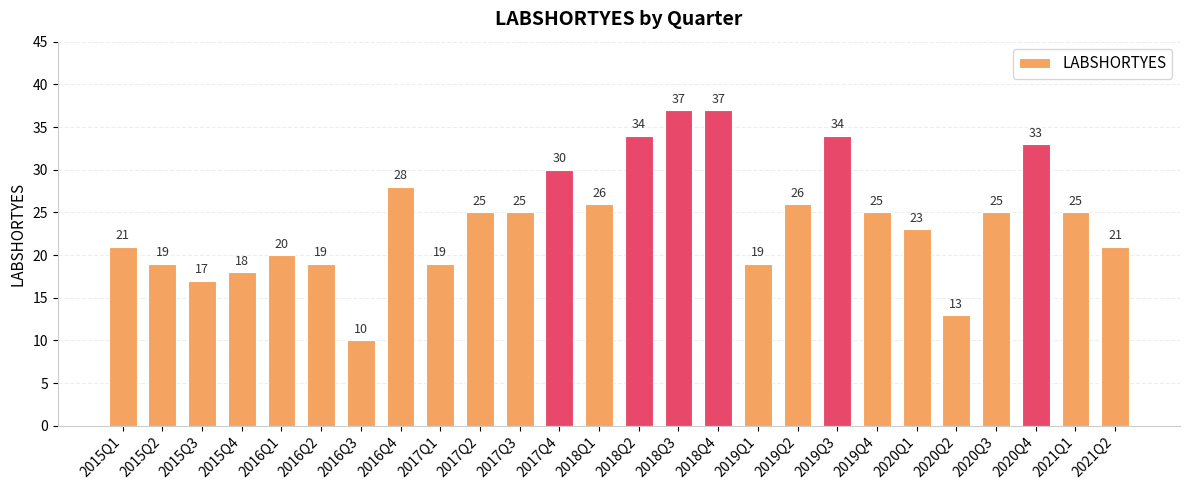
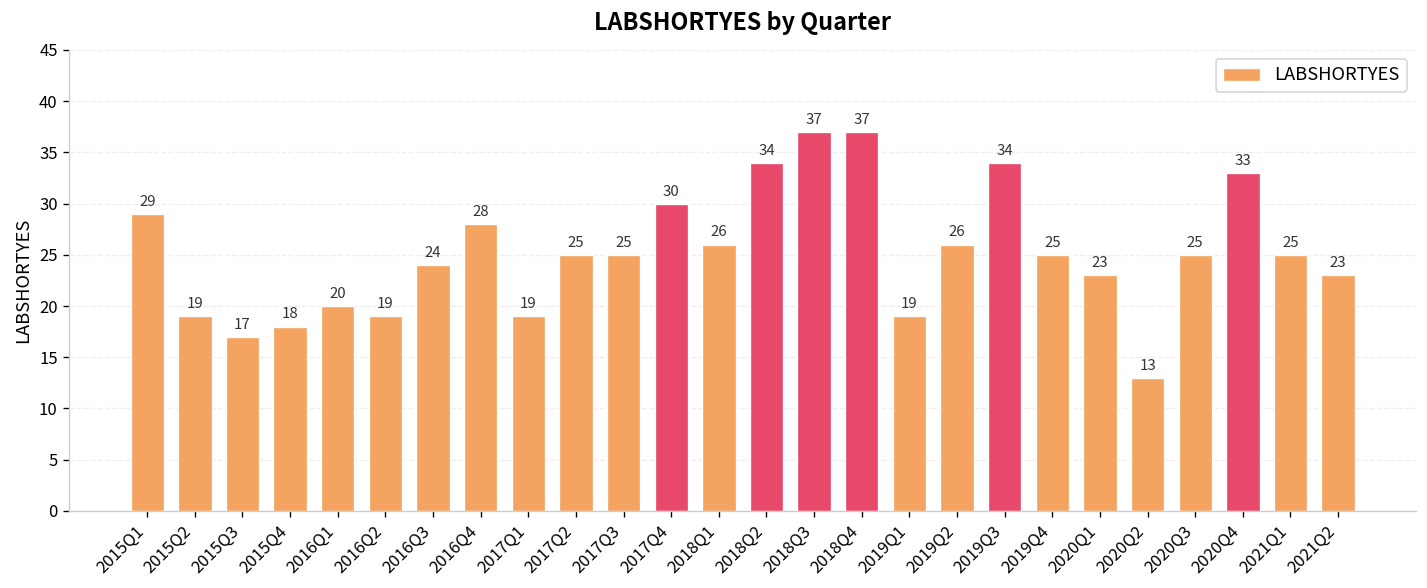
2015Q1: 21 -> 29
2016Q3: 10 -> 24
2021Q2: 21 -> 23
